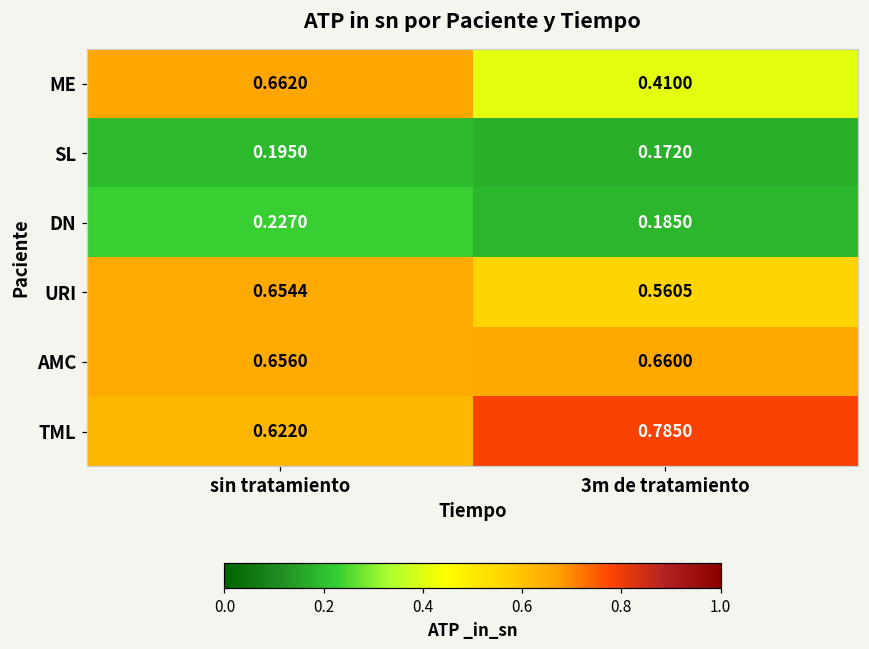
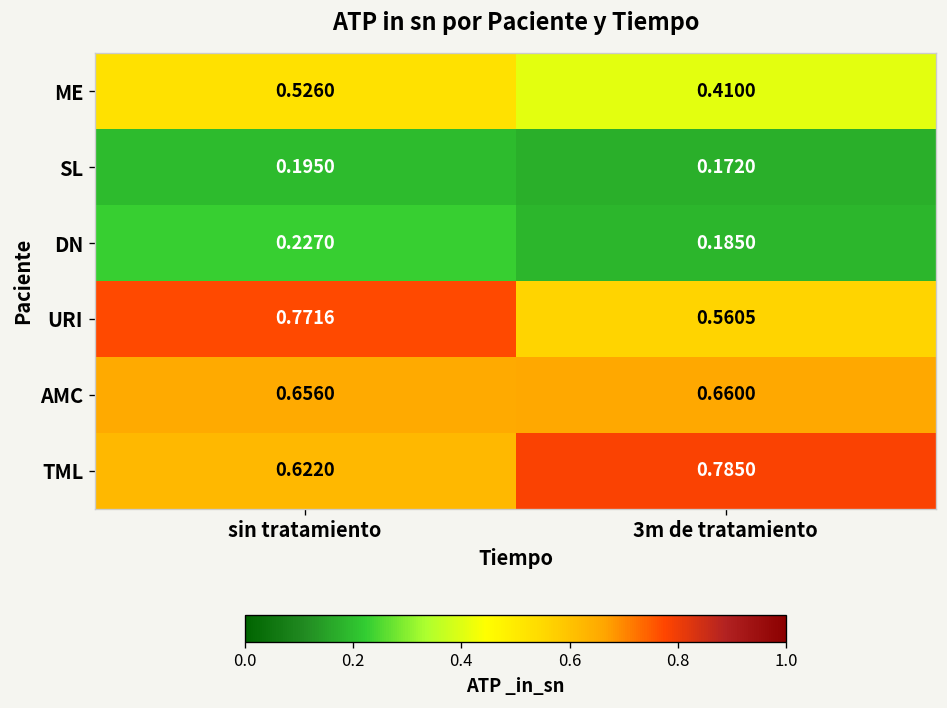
ME, sin tratamiento: 0.6620 -> 0.5260
URI, sin tratamiento: 0.6544 -> 0.7716
